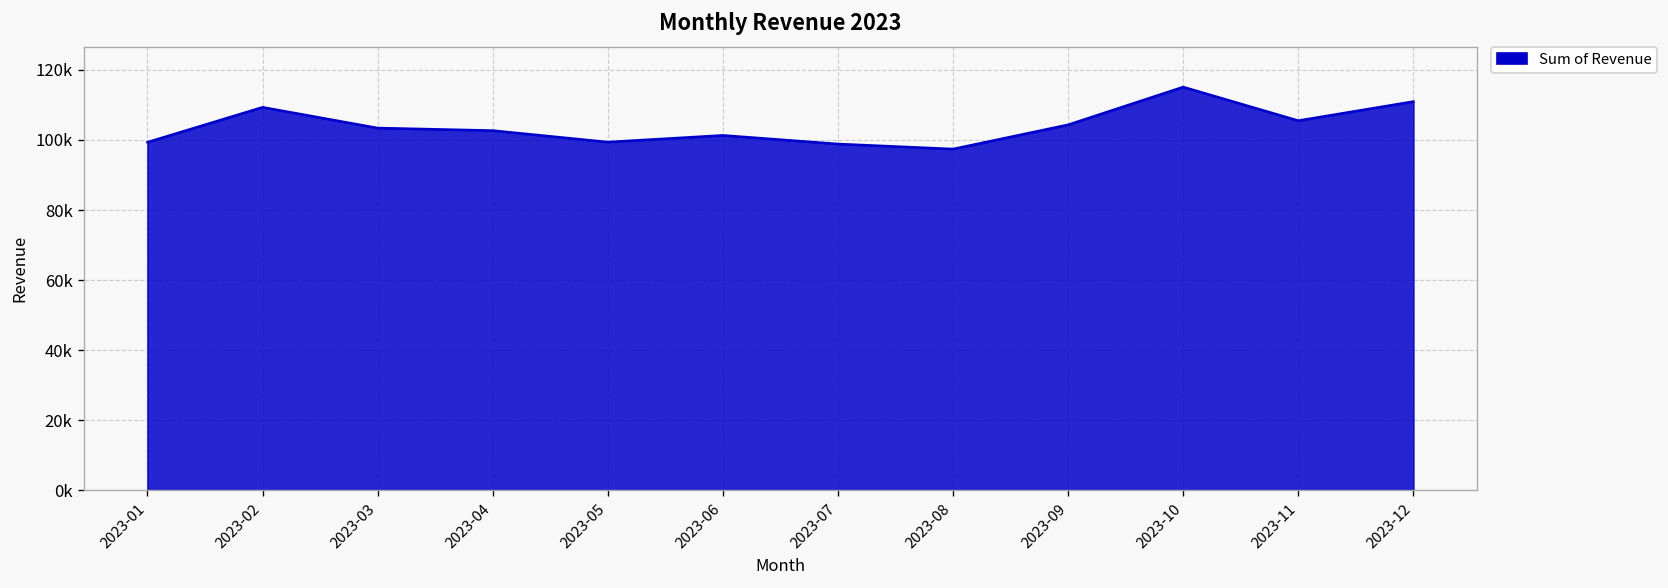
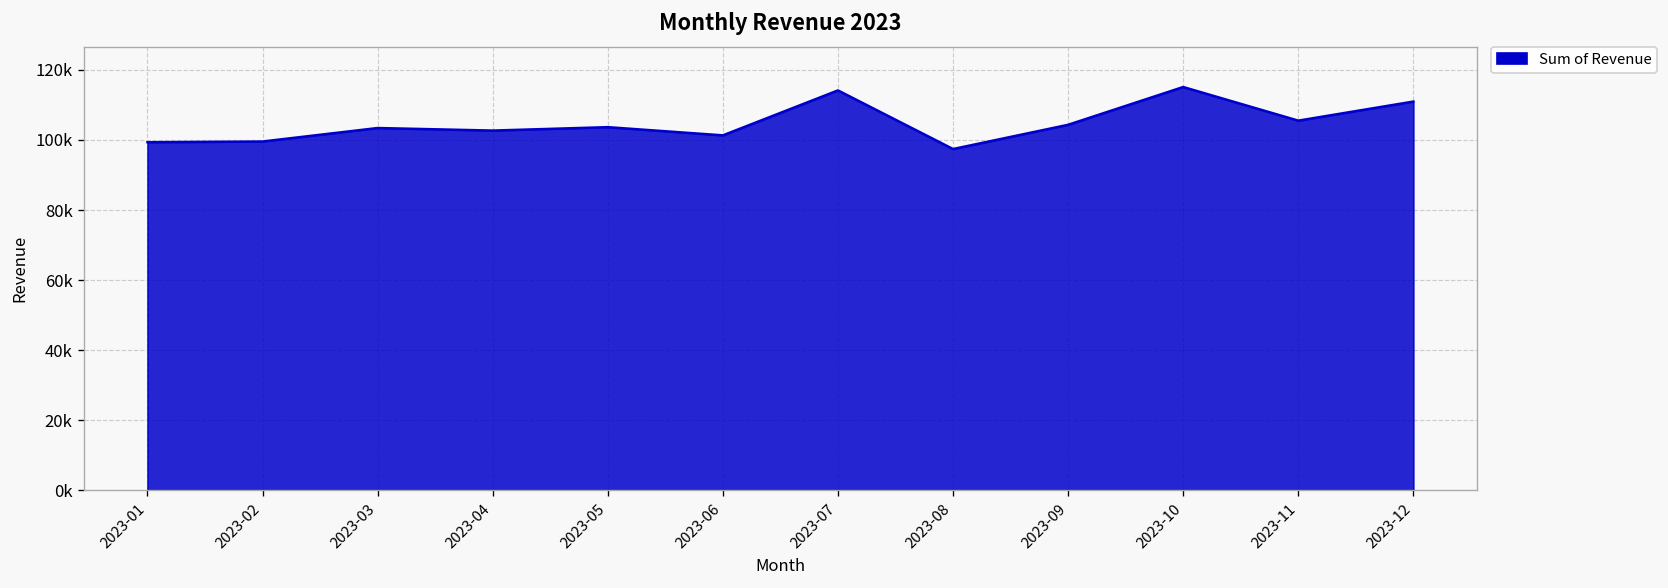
2023-02: 109000 -> 100000
2023-05: 99000 -> 104000
2023-07: 99000 -> 114000
